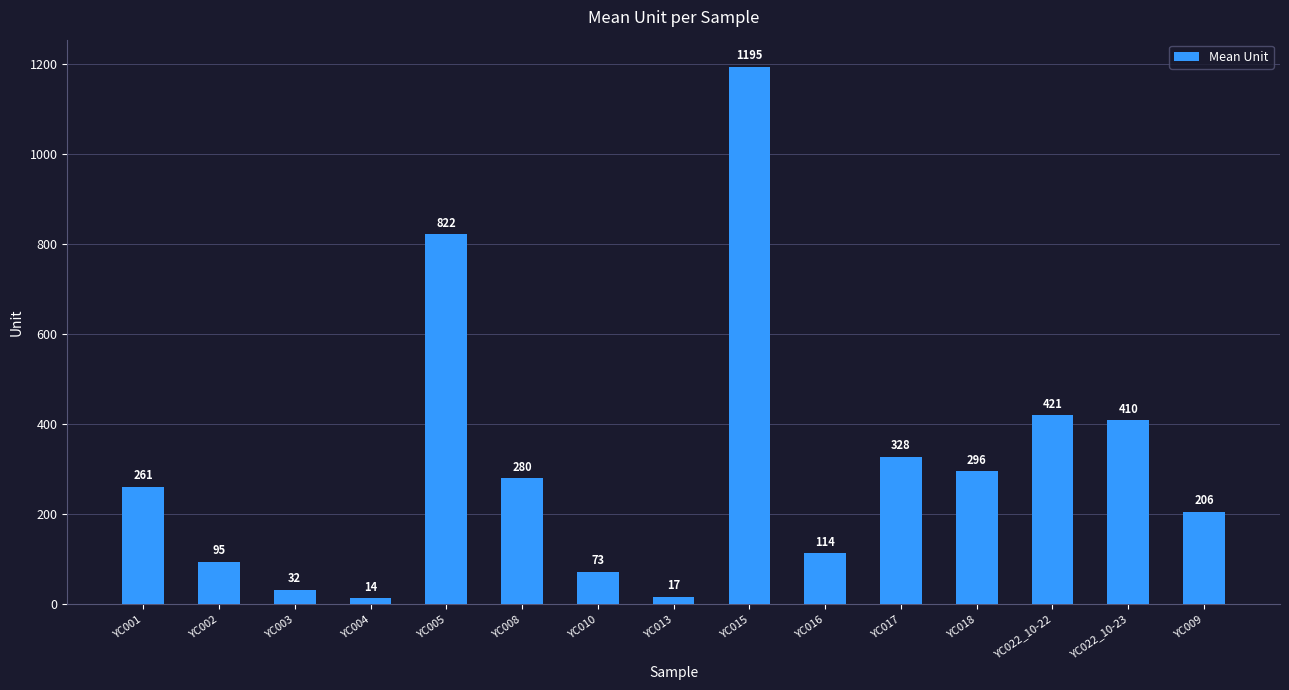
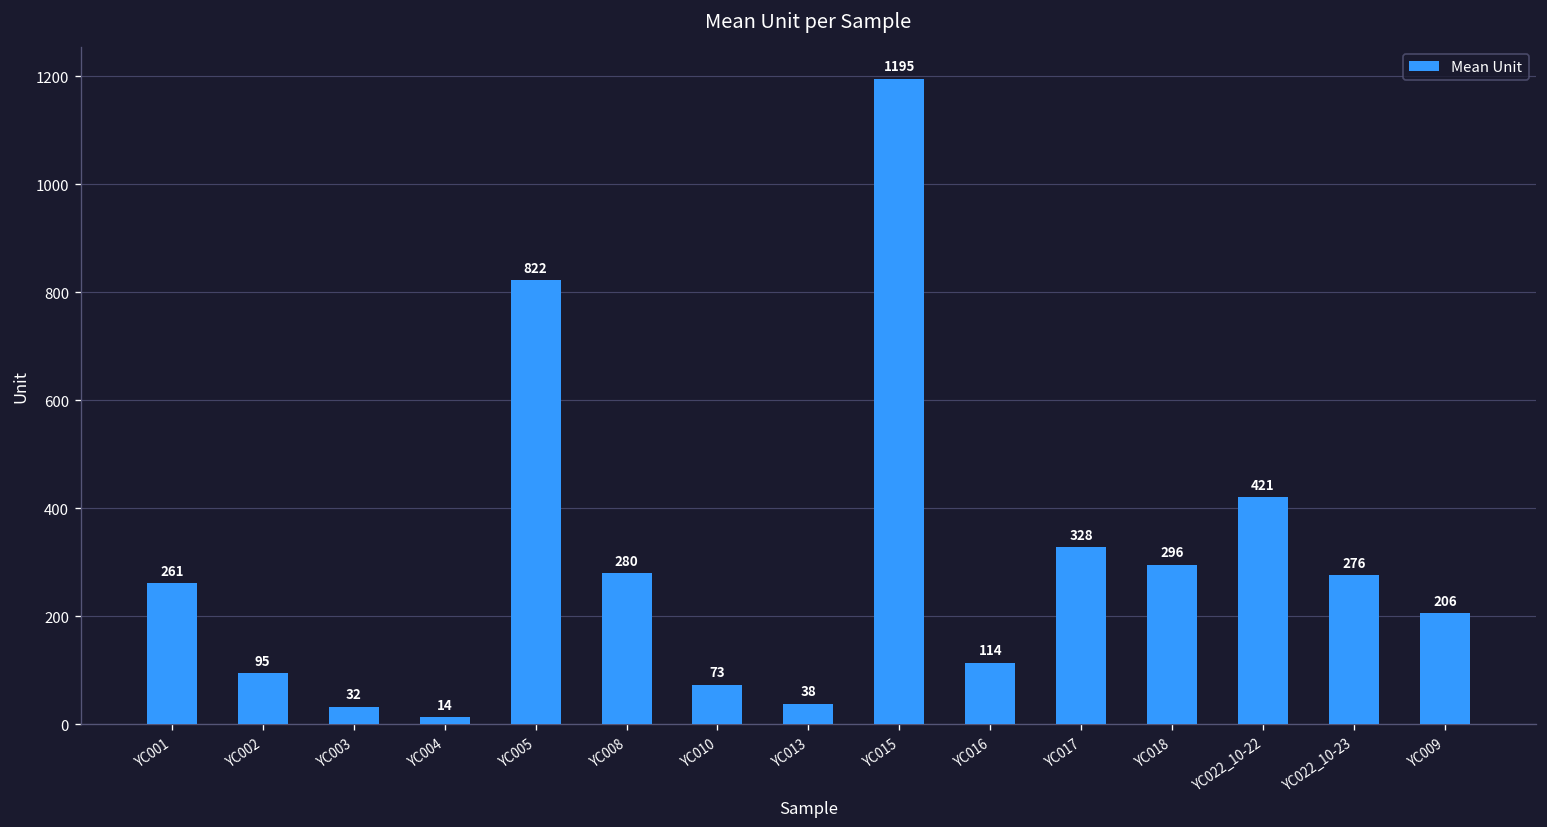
YC013: 17 -> 38
YC022_10-23: 410 -> 276
